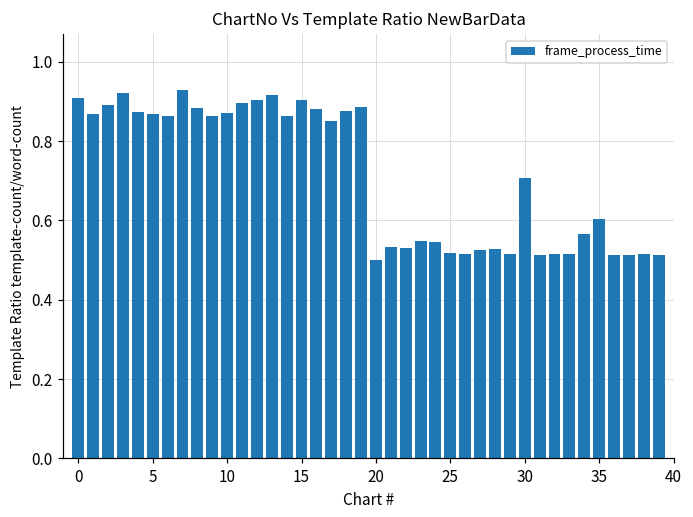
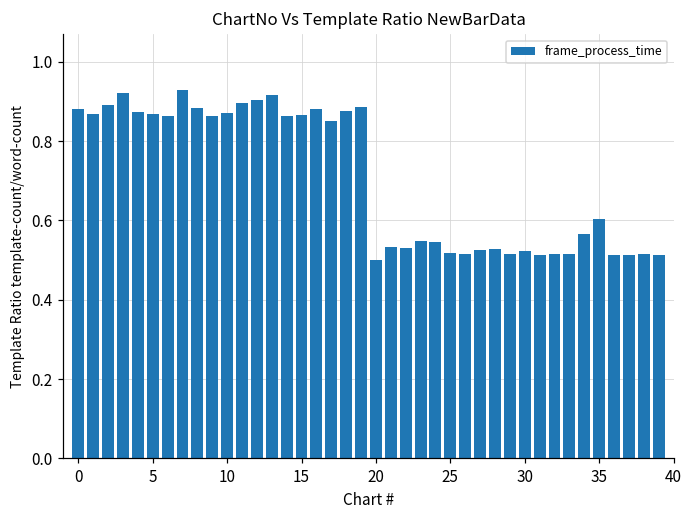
0: 0.91 -> 0.88
15: 0.90 -> 0.87
30: 0.71 -> 0.52
